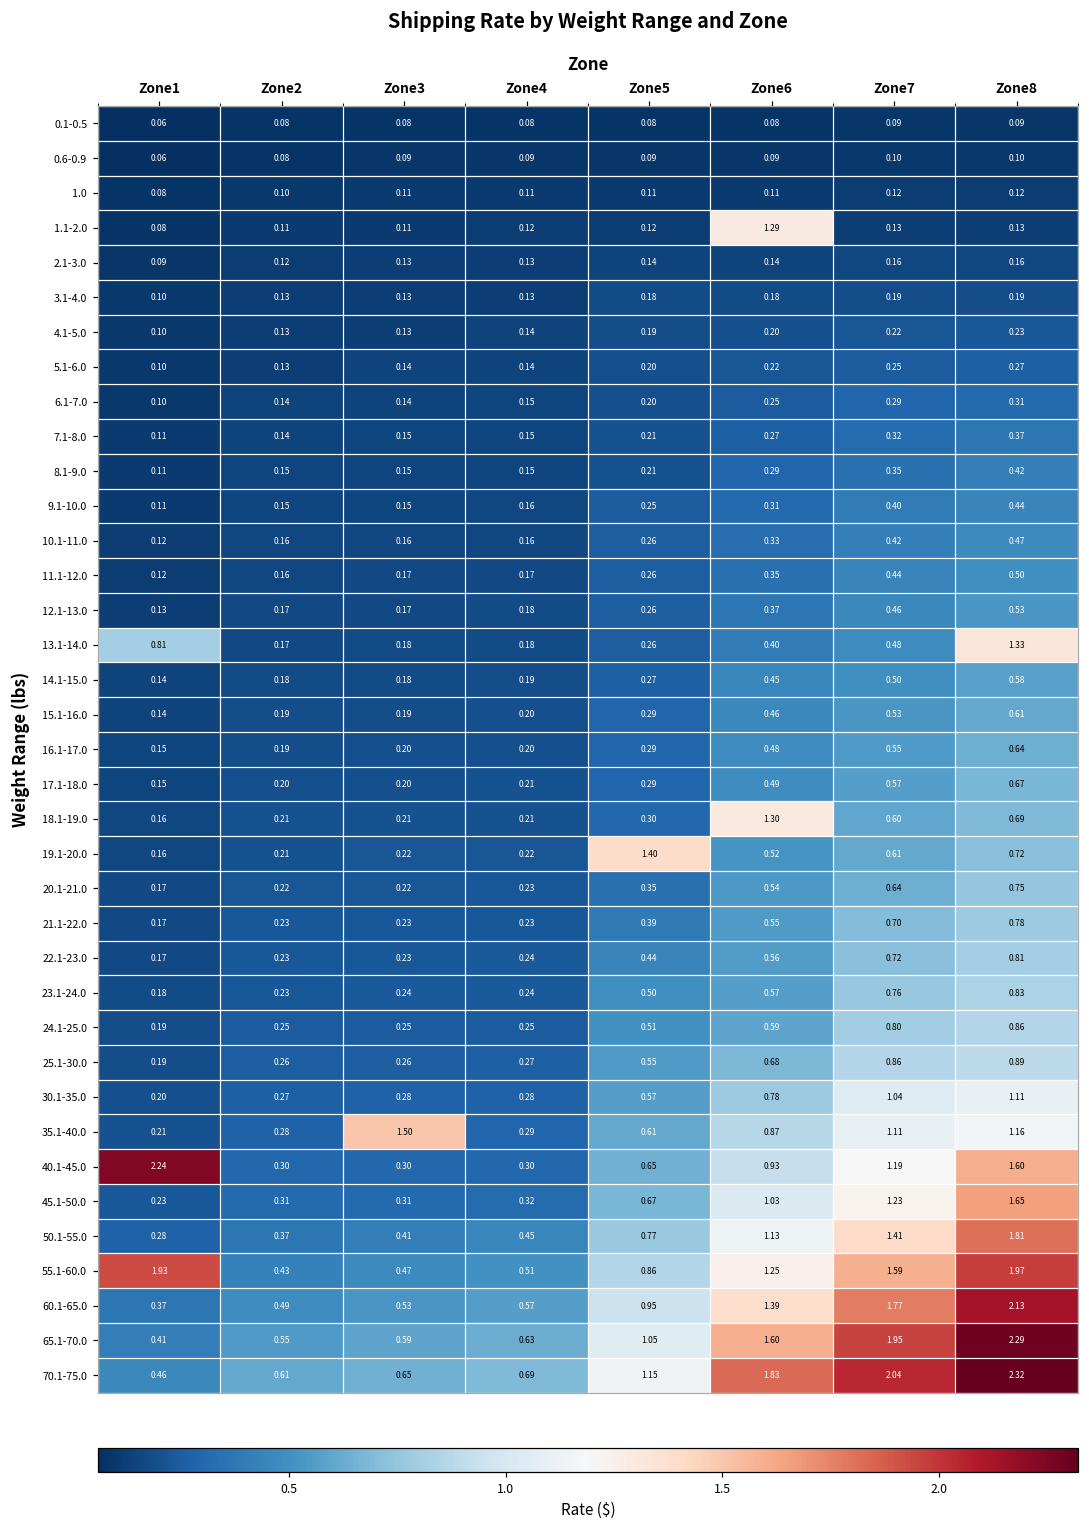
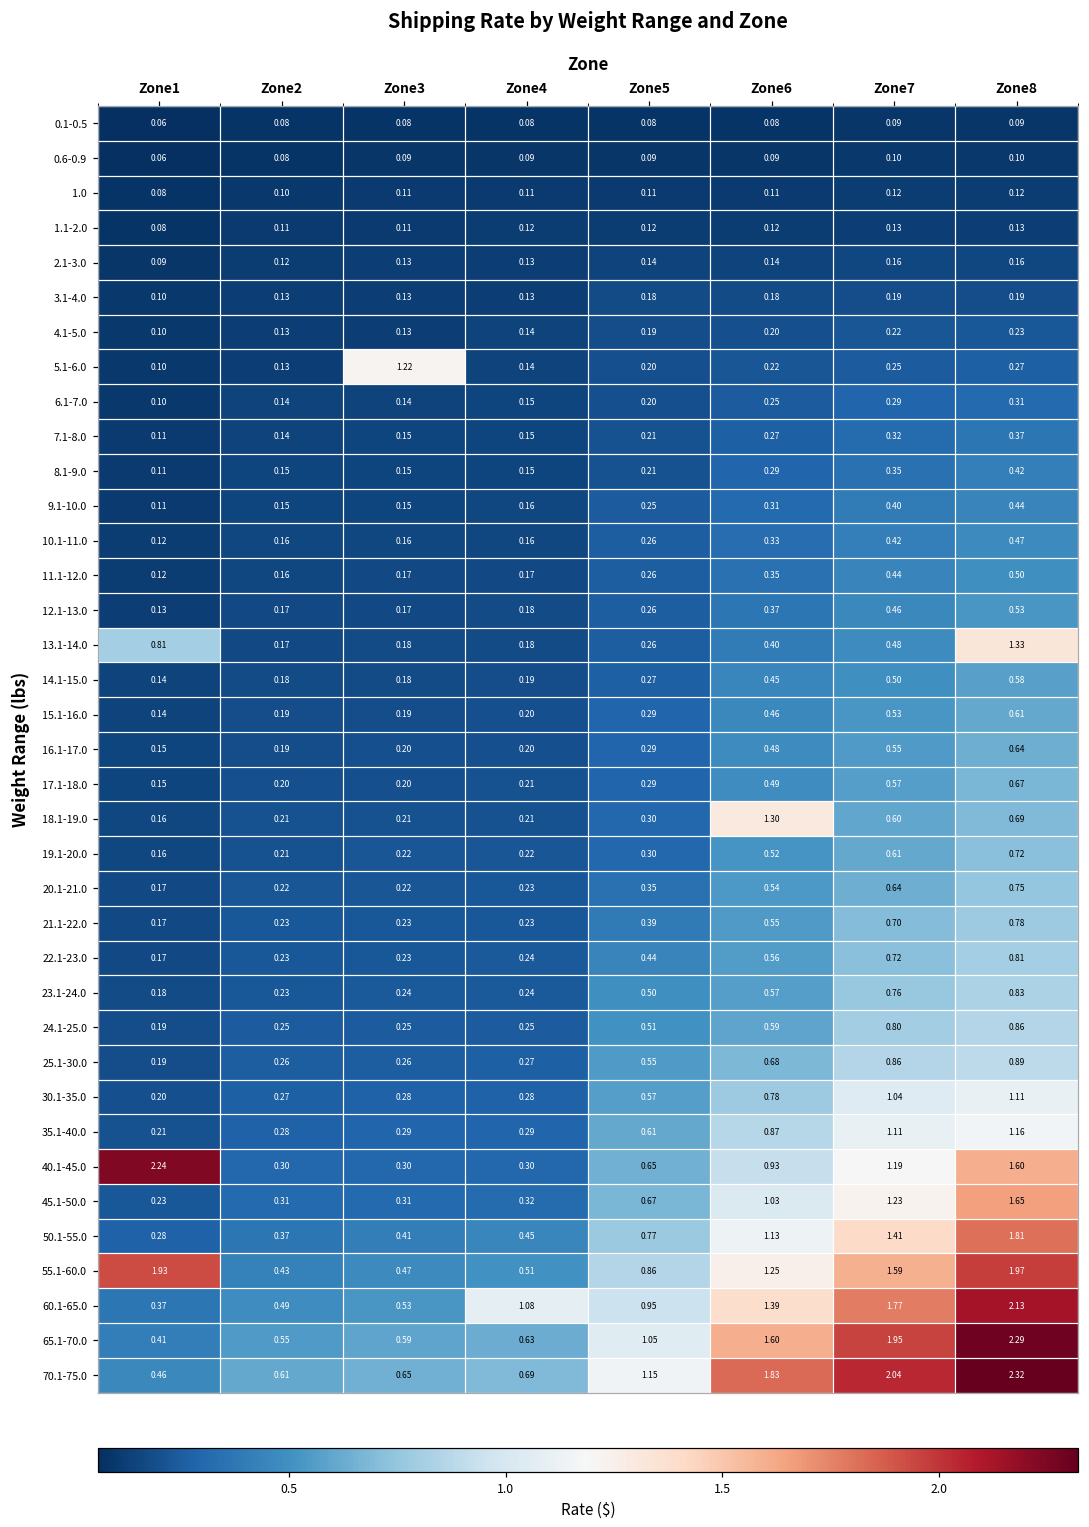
1.1-2.0, Zone6: 1.29 -> 0.12
5.1-6.0, Zone3: 0.14 -> 1.22
19.1-20.0, Zone5: 1.40 -> 0.30
35.1-40.0, Zone3: 1.50 -> 0.29
60.1-65.0, Zone4: 0.57 -> 1.08
